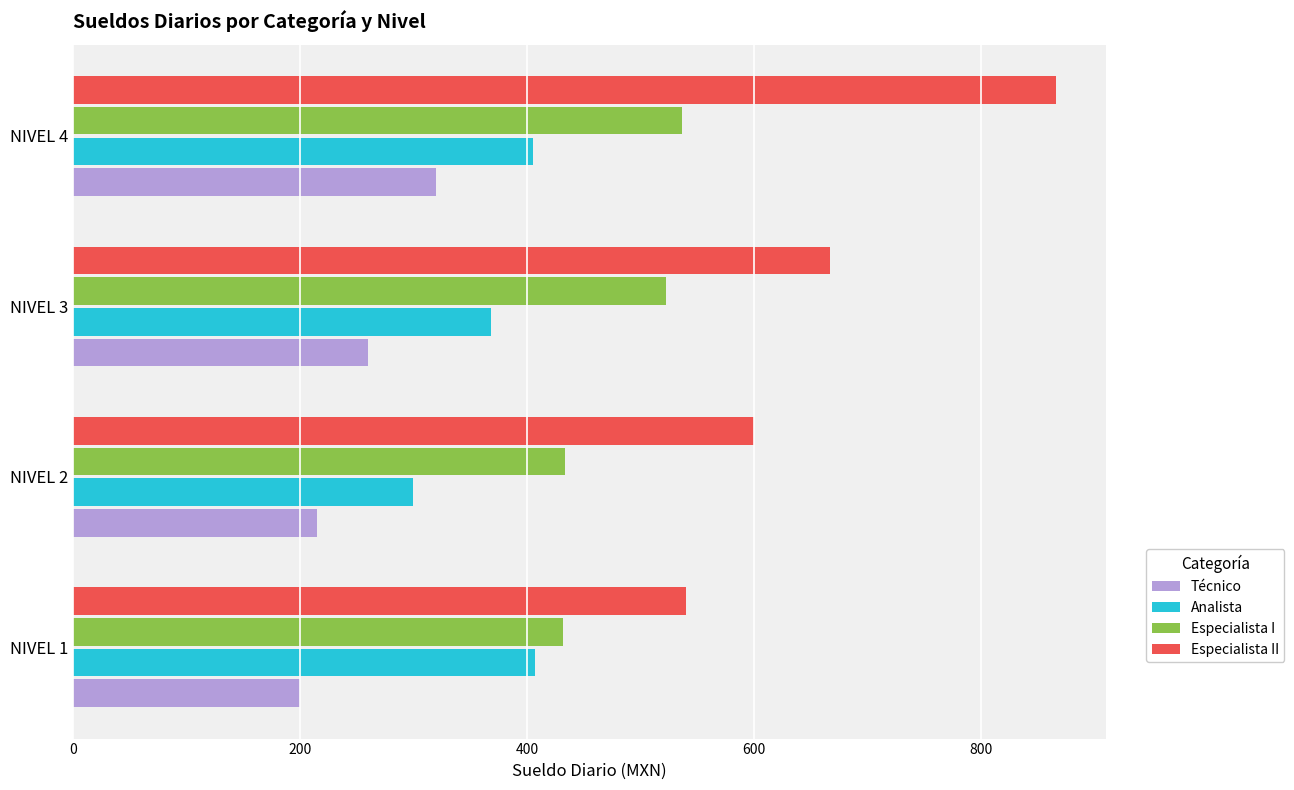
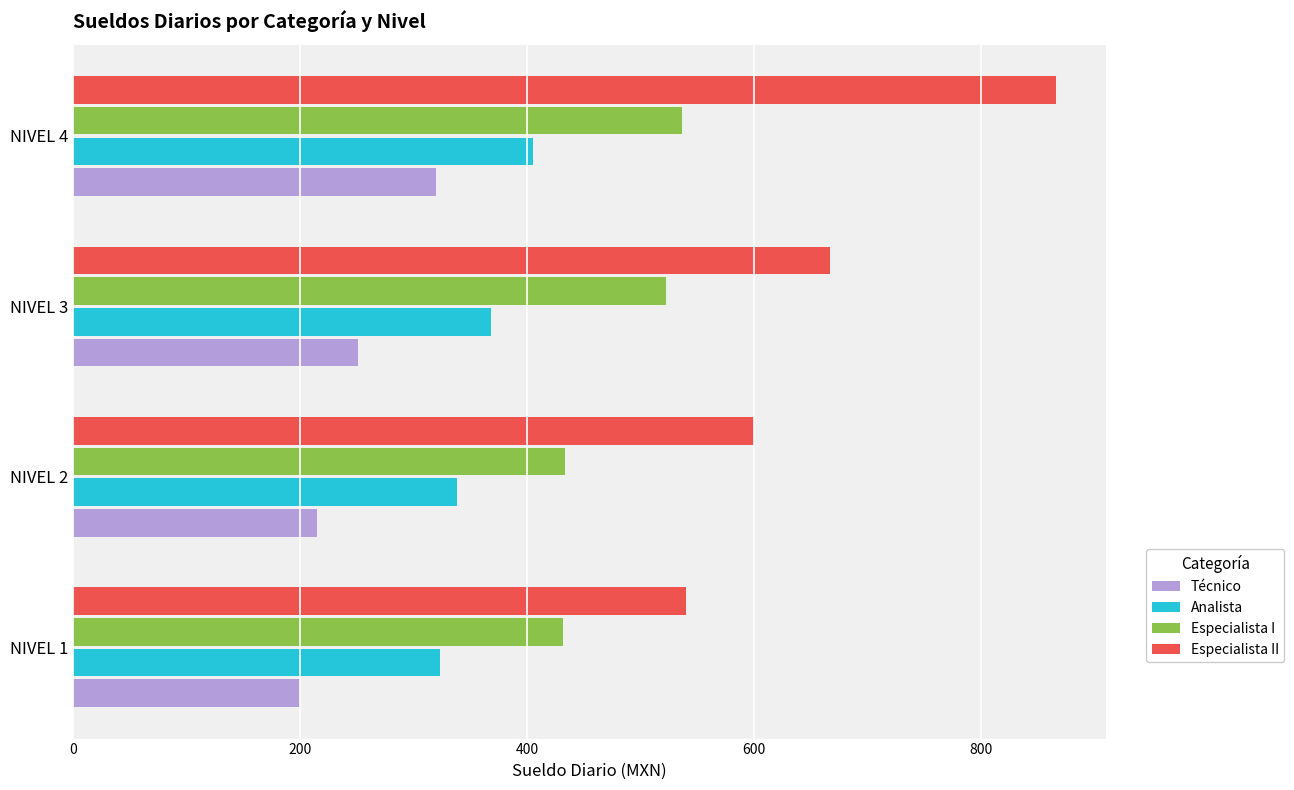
Técnico, NIVEL 3: 260 -> 251
Analista, NIVEL 2: 299 -> 338
Analista, NIVEL 1: 407 -> 323
